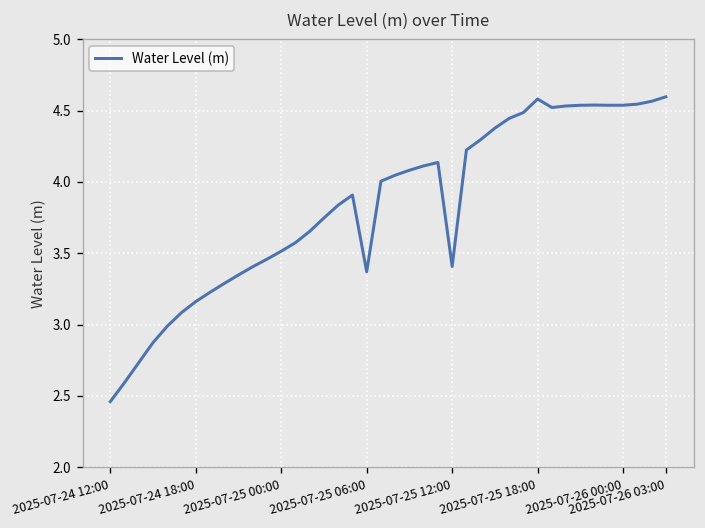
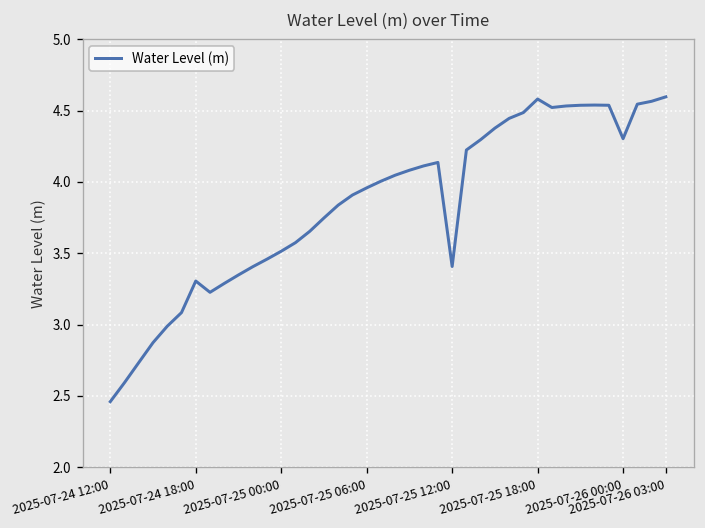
2025-07-24 18:00: 3.16 -> 3.31
2025-07-25 06:00: 3.37 -> 3.96
2025-07-26 00:00: 4.54 -> 4.30
